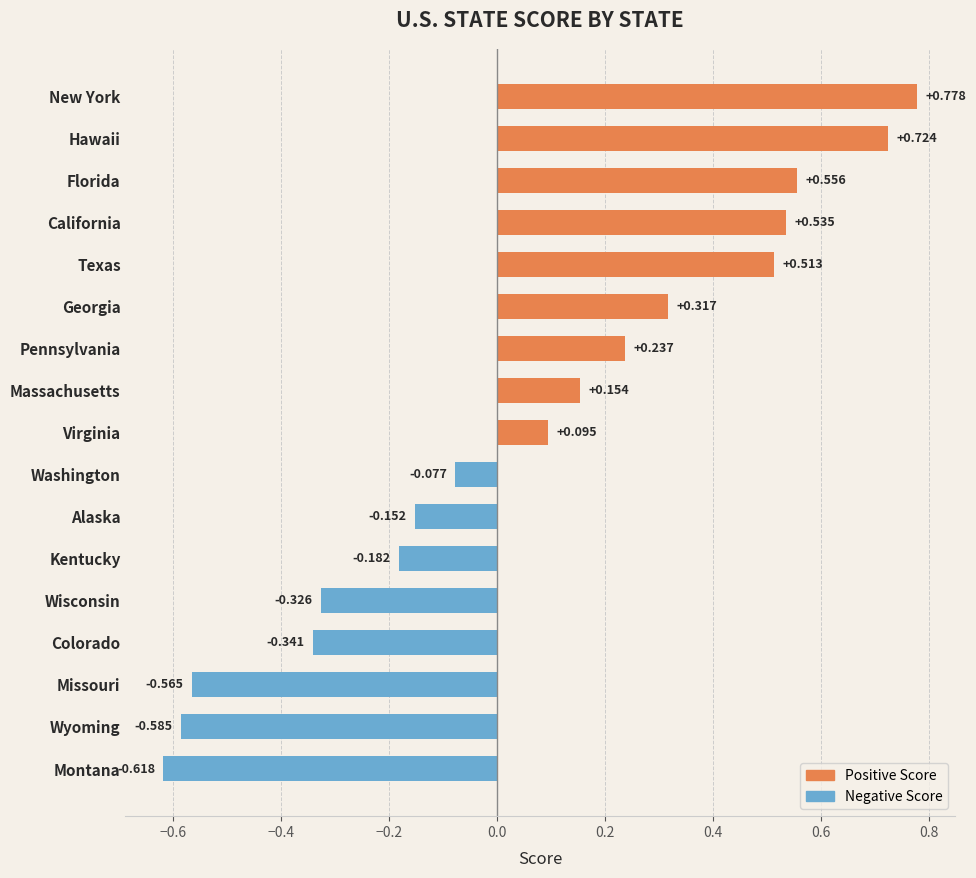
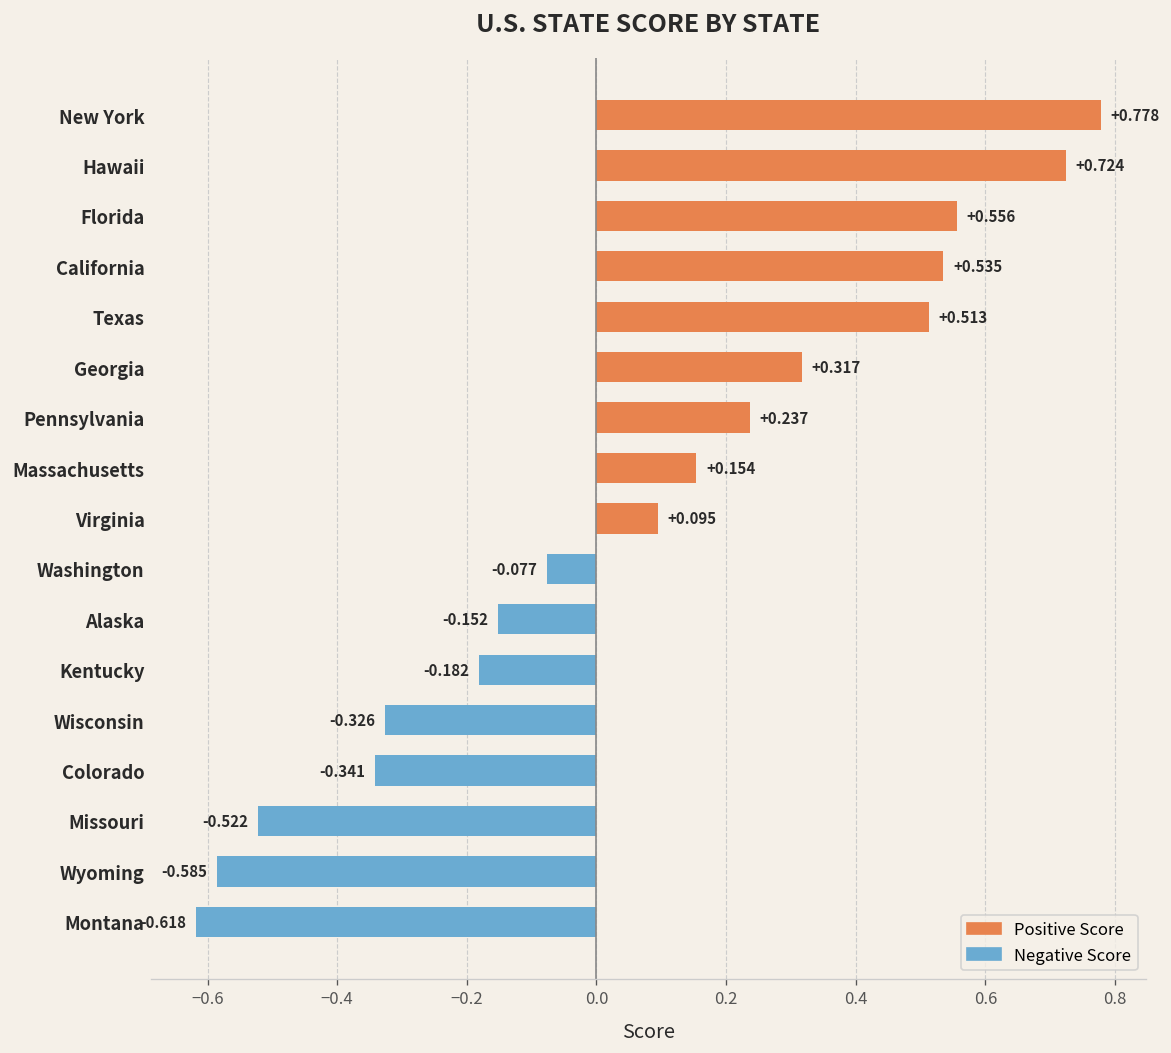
Missouri: -0.565 -> -0.522
